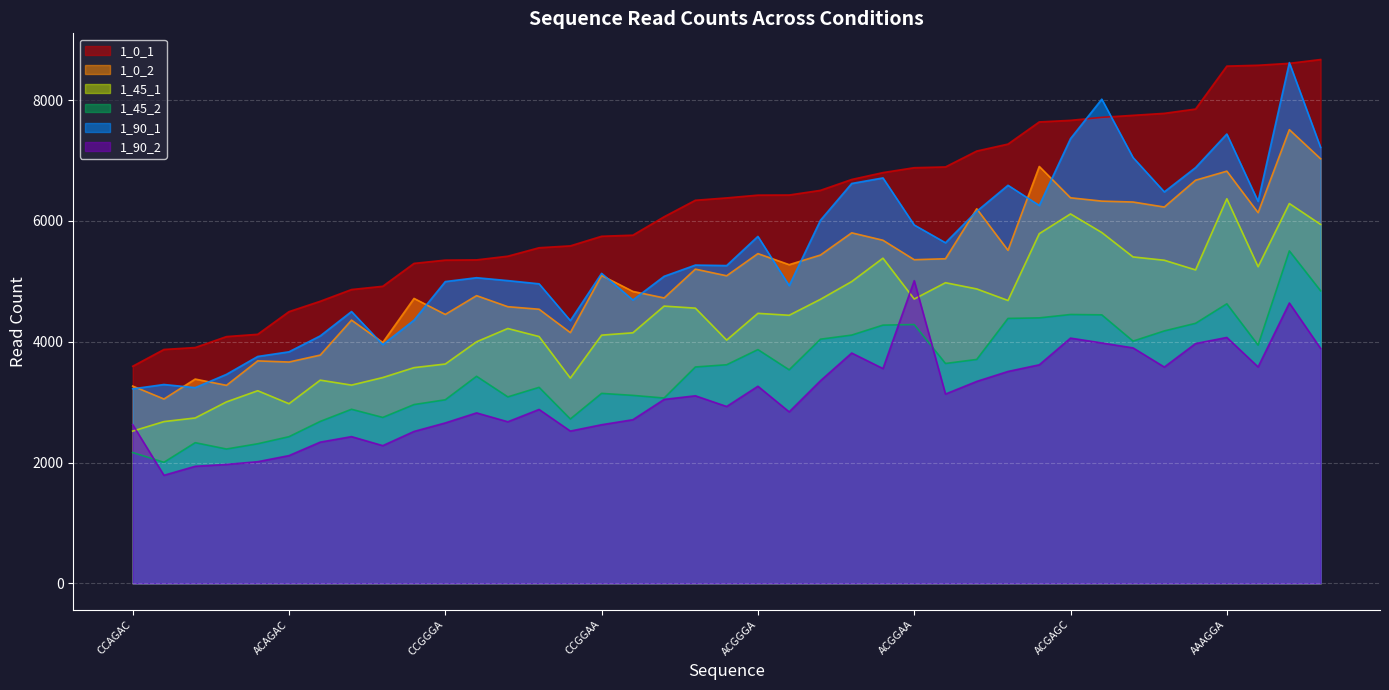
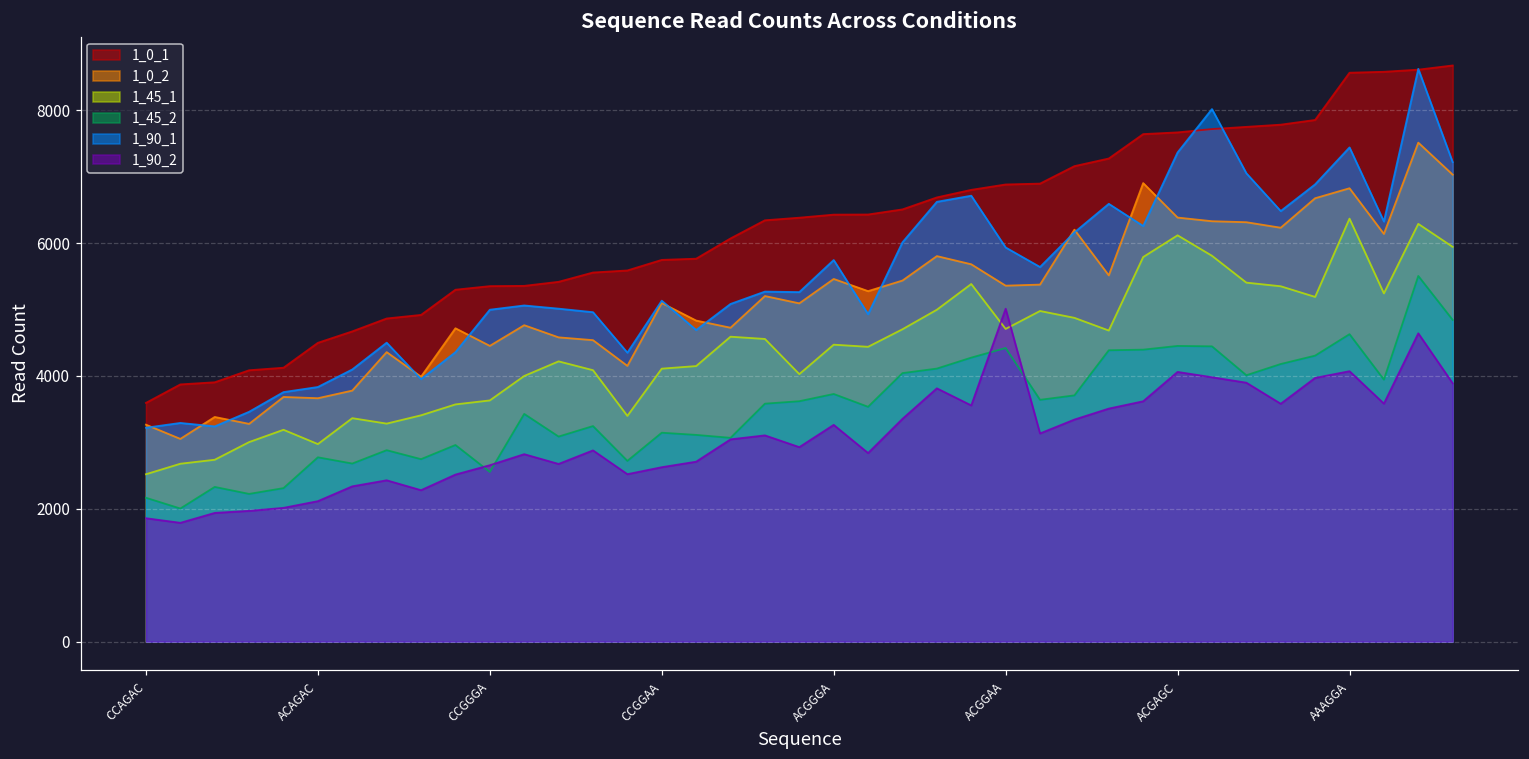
1_90_2, CCAGAC: 2600 -> 1900
1_45_2, ACAGAC: 2400 -> 2800
1_45_2, CCGGGA: 3000 -> 2600
1_45_2, ACGGGA: 3900 -> 3700
1_45_2, ACGGAA: 4300 -> 4400
